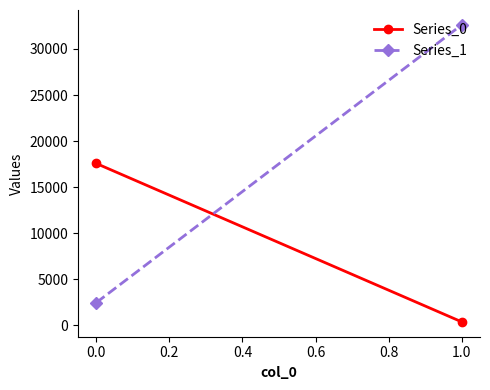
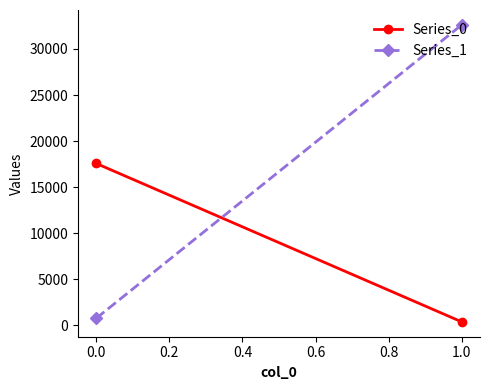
Series_1, 0.0: 2000 -> 1000
